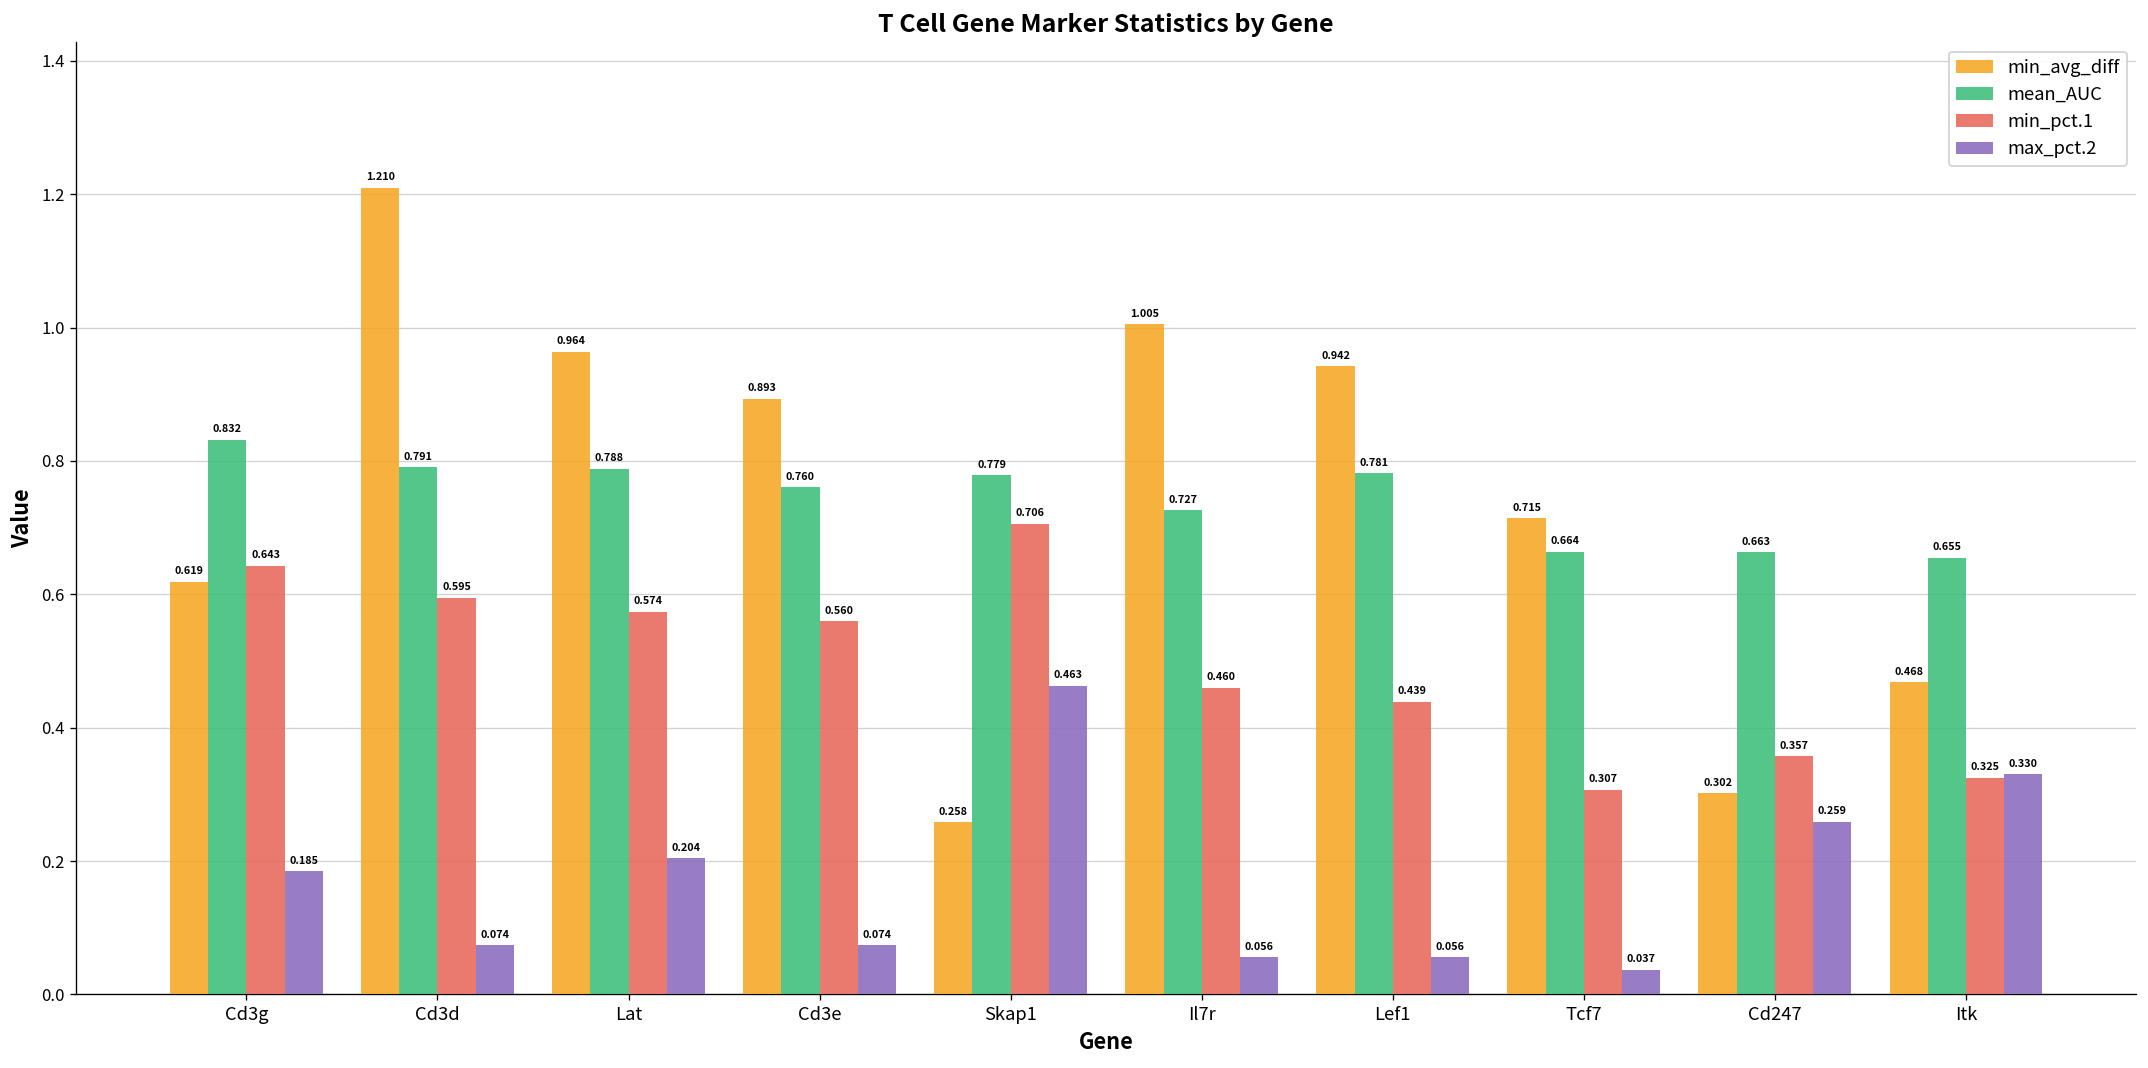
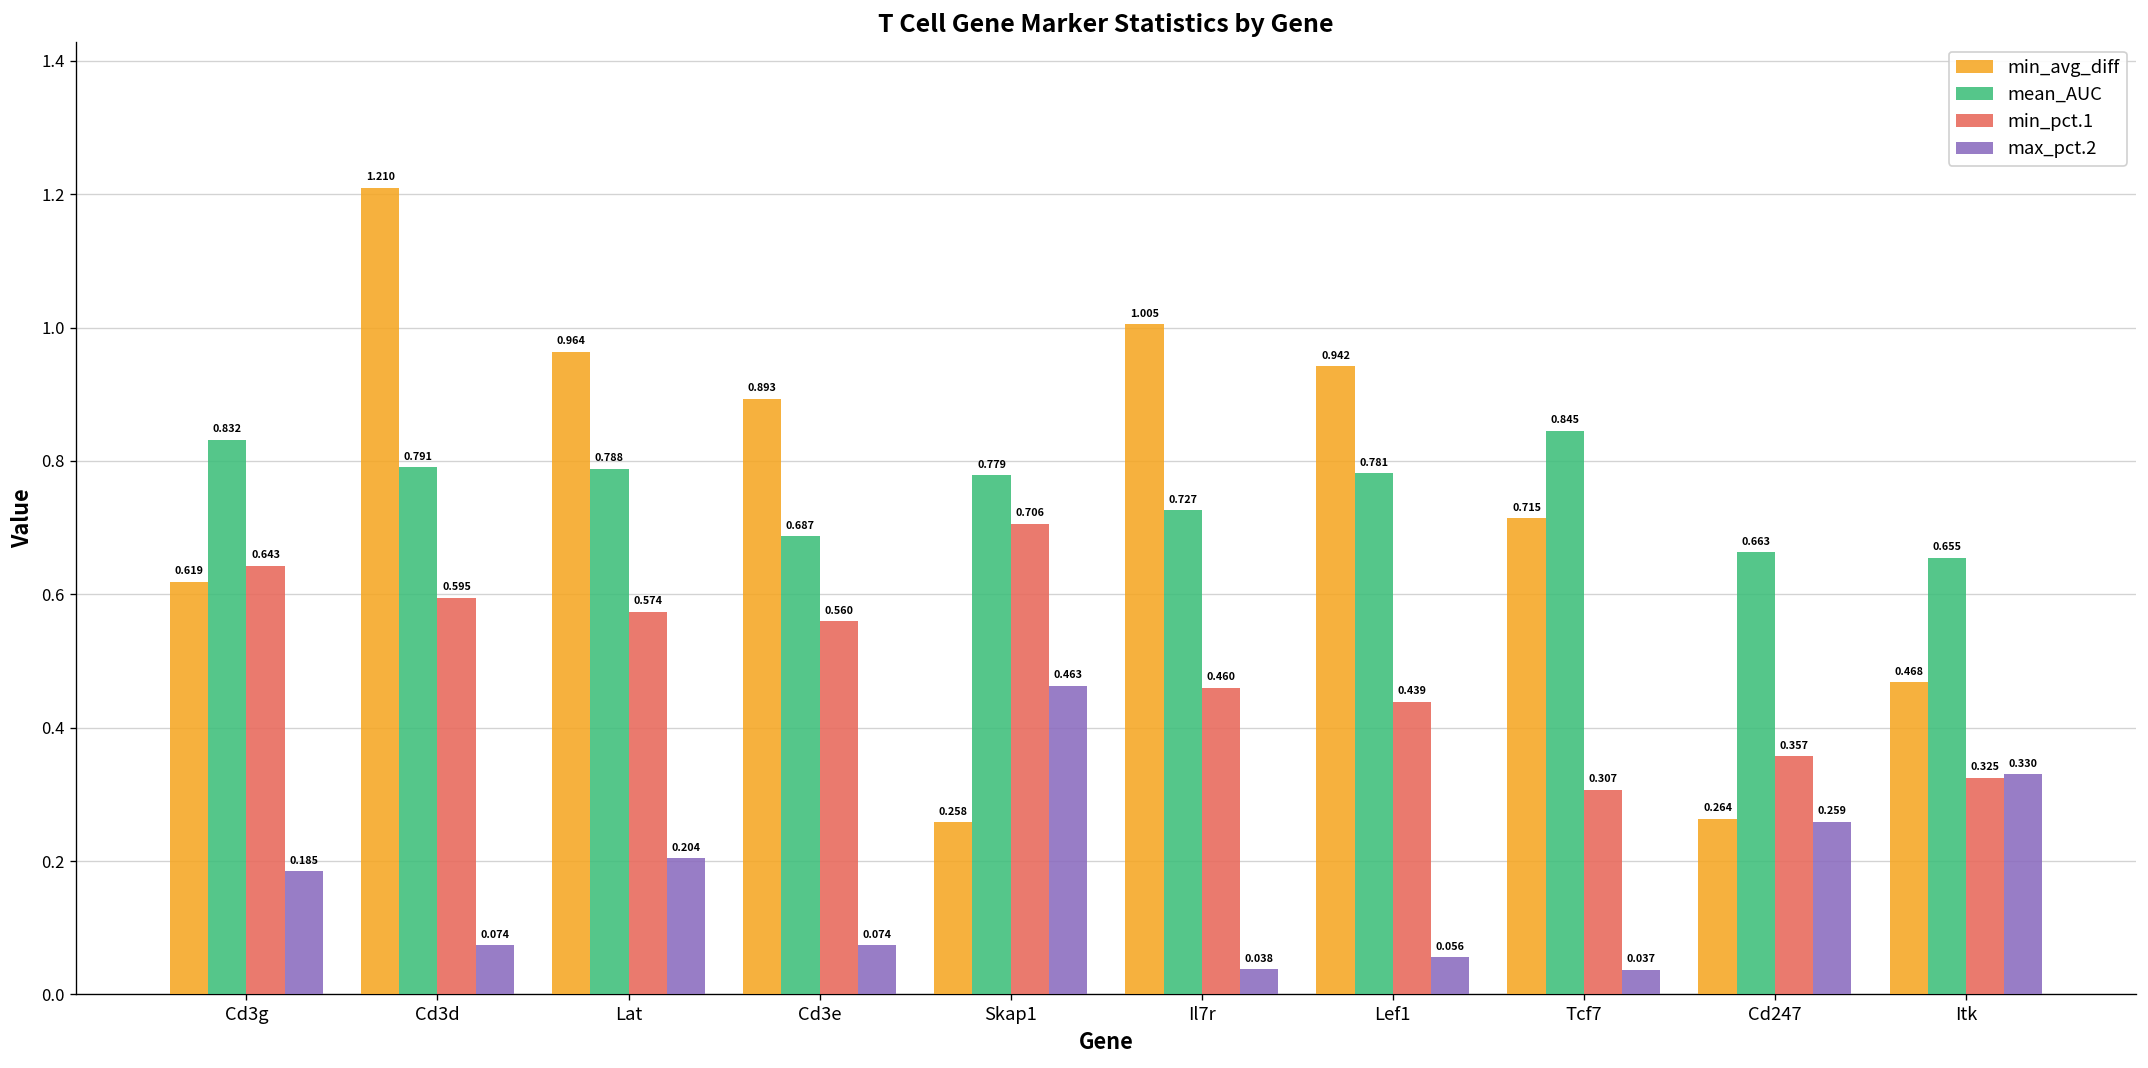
mean_AUC, Cd3e: 0.760 -> 0.687
max_pct.2, Il7r: 0.056 -> 0.038
mean_AUC, Tcf7: 0.664 -> 0.845
min_avg_diff, Cd247: 0.302 -> 0.264
